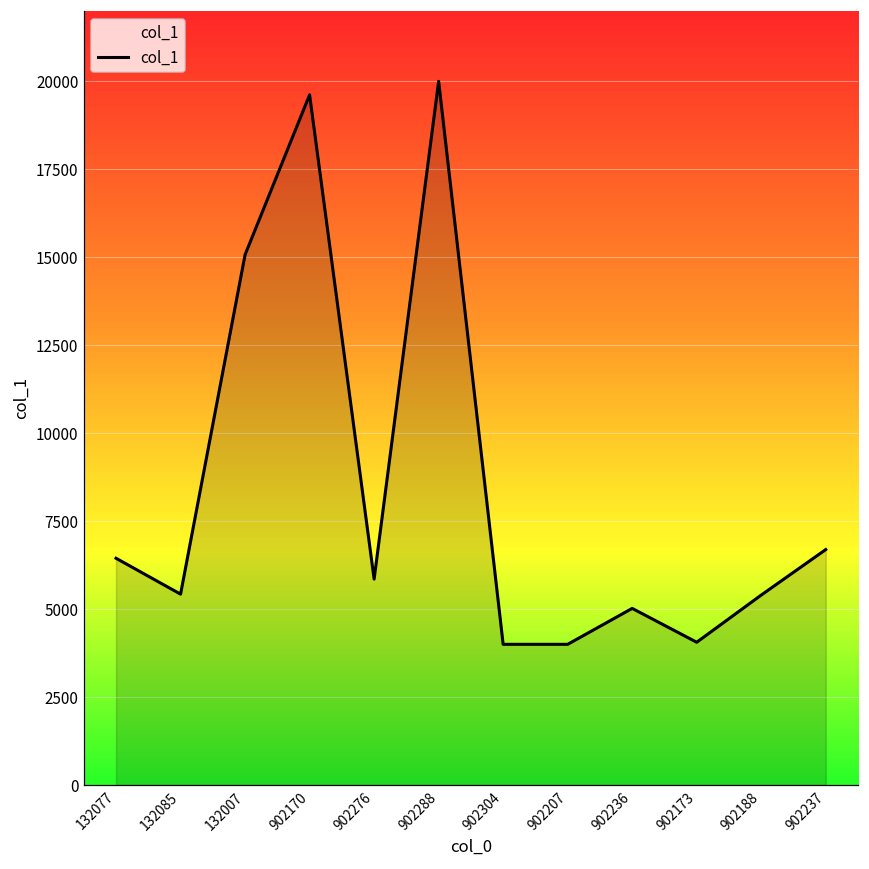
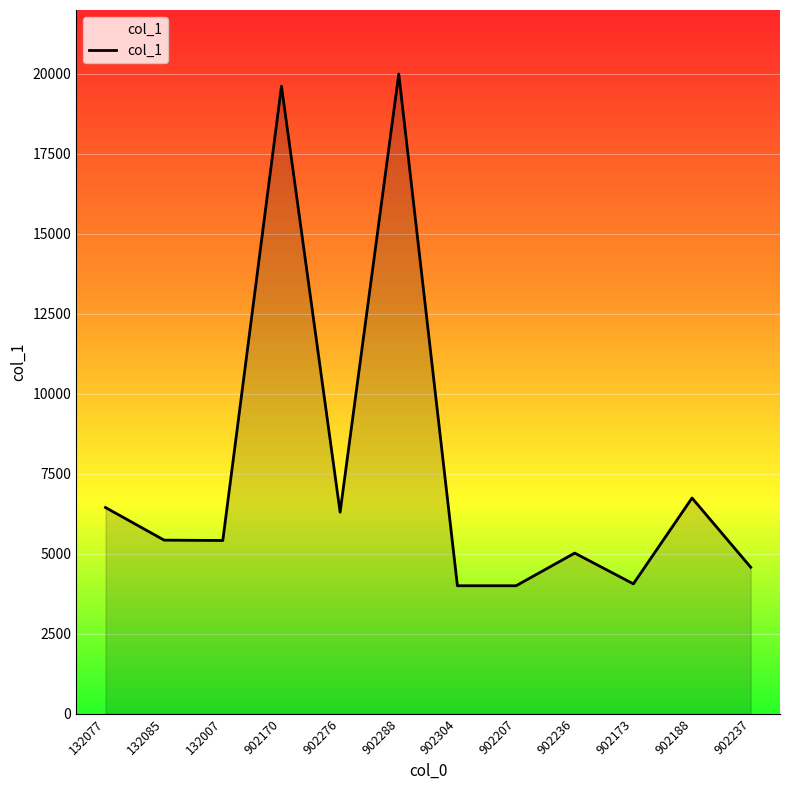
132007: 15100 -> 5400
902276: 5900 -> 6300
902188: 5400 -> 6700
902237: 6700 -> 4600
